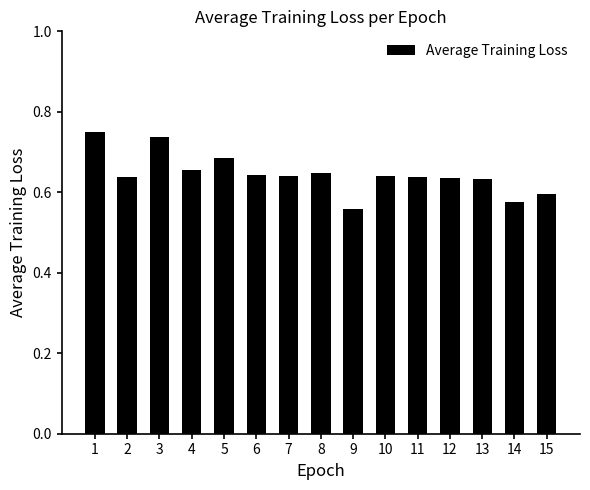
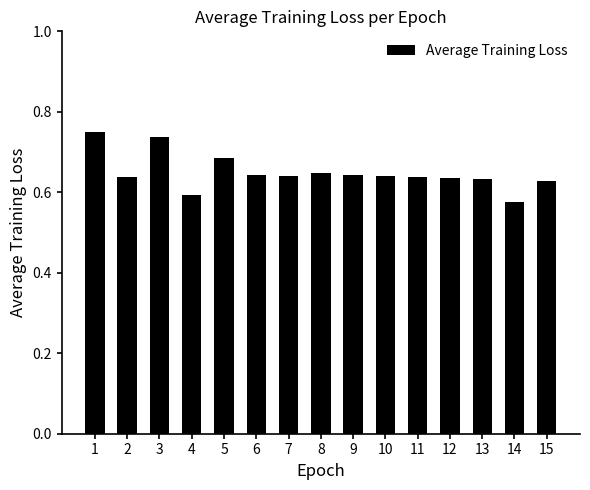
4: 0.66 -> 0.59
9: 0.56 -> 0.64
15: 0.60 -> 0.63
